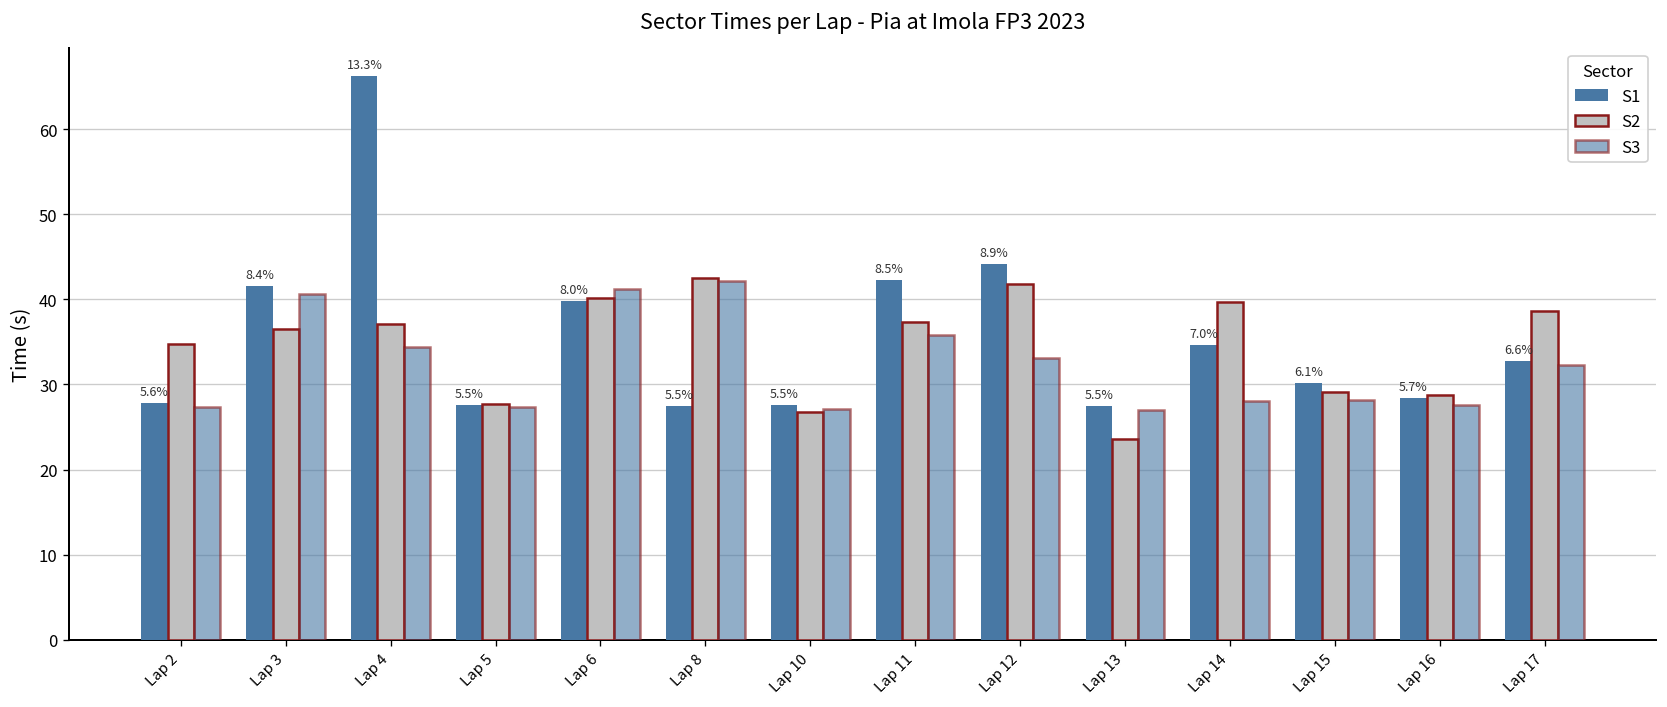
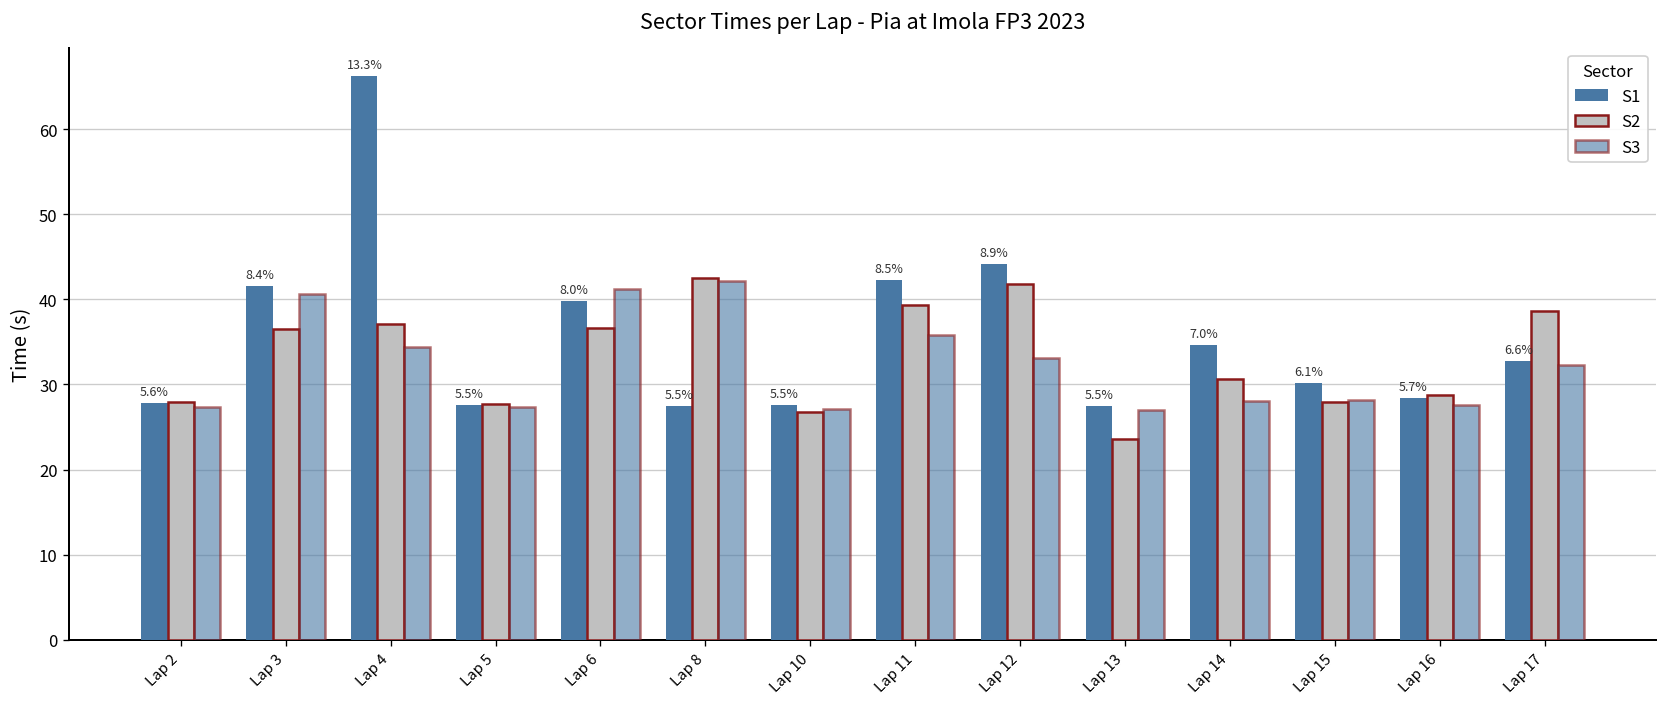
S2, Lap 2: 35 -> 28
S2, Lap 6: 40 -> 37
S2, Lap 11: 37 -> 39
S2, Lap 14: 40 -> 31
S2, Lap 15: 29 -> 28
